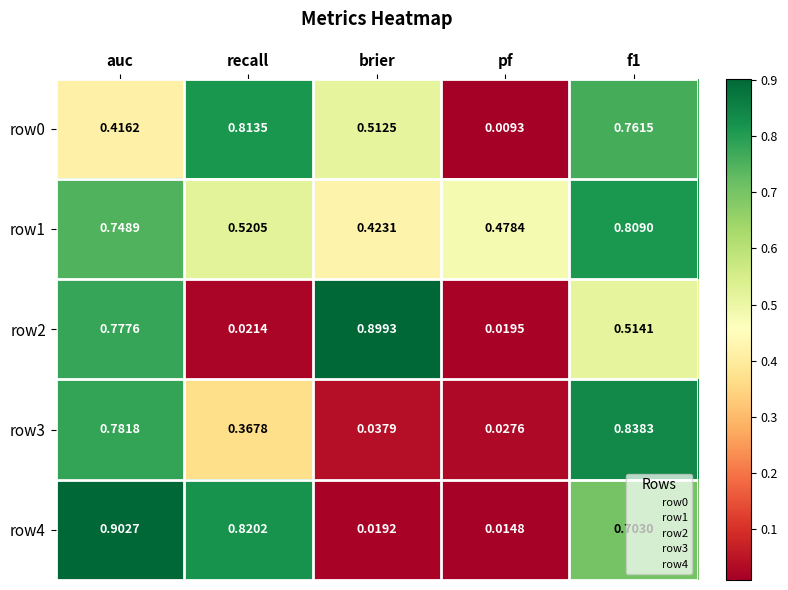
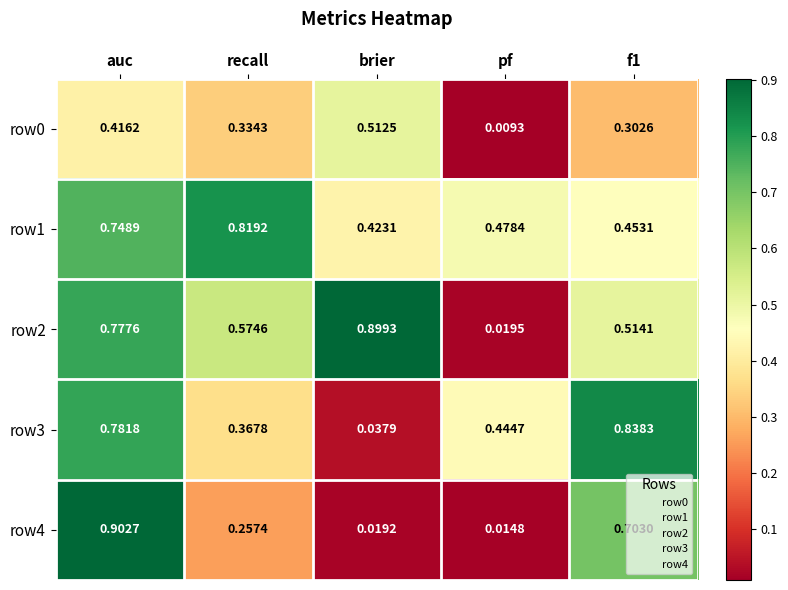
row0, recall: 0.8135 -> 0.3343
row0, f1: 0.7615 -> 0.3026
row1, recall: 0.5205 -> 0.8192
row1, f1: 0.8090 -> 0.4531
row2, recall: 0.0214 -> 0.5746
row3, pf: 0.0276 -> 0.4447
row4, recall: 0.8202 -> 0.2574
